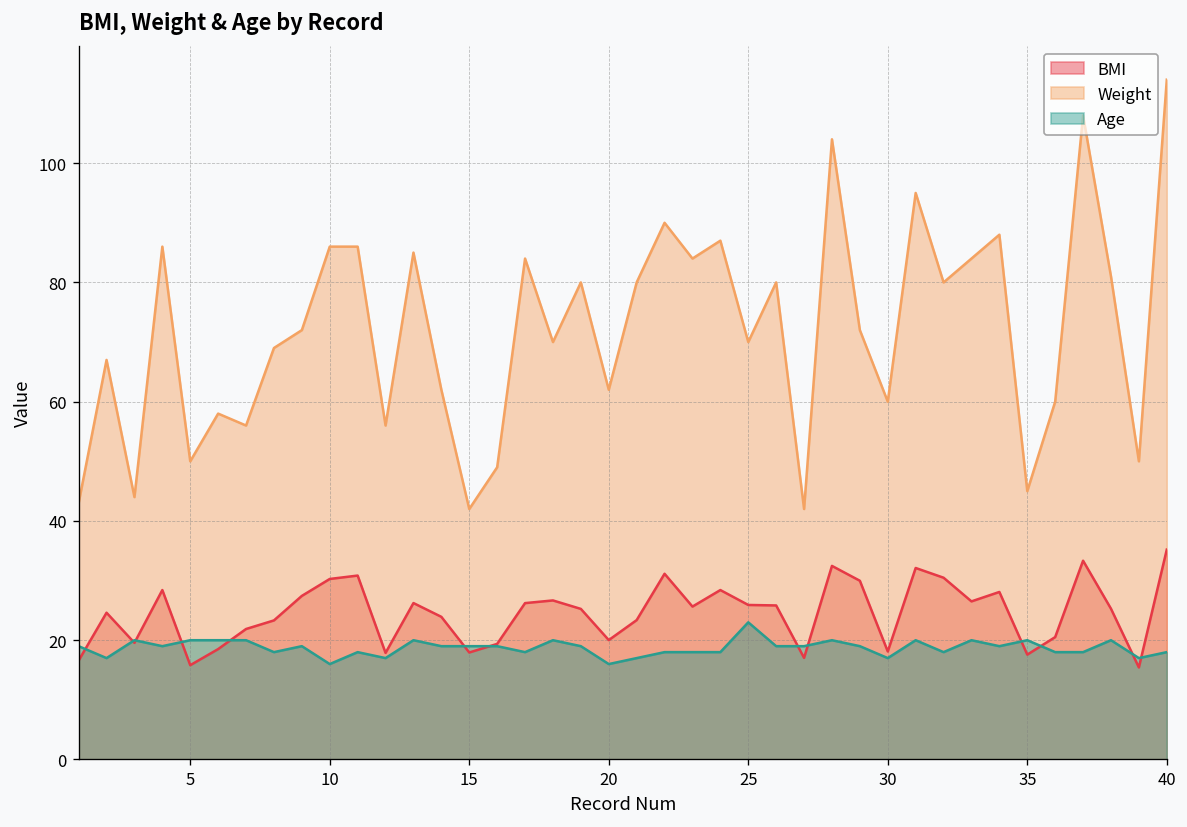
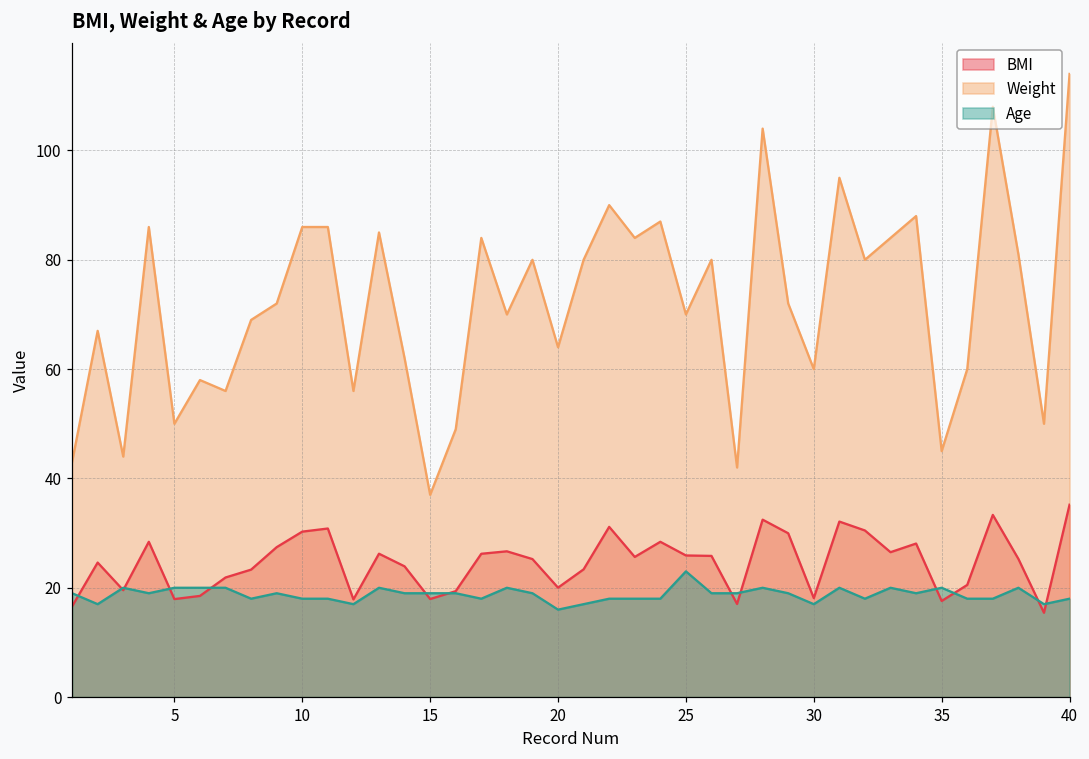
BMI, 5: 16 -> 18
Age, 10: 16 -> 18
Weight, 15: 42 -> 37
Weight, 20: 62 -> 64
